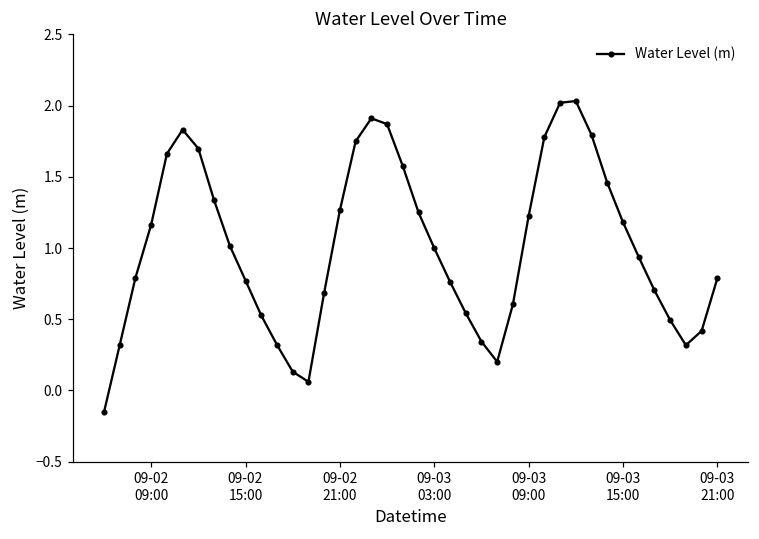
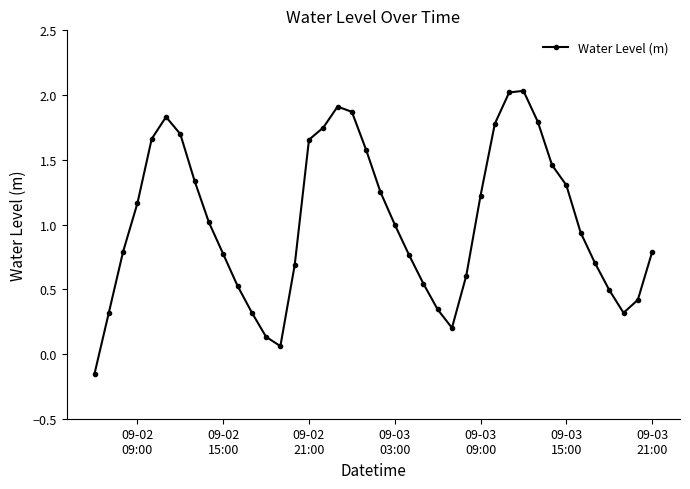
09-02 21:00: 1.27 -> 1.66
09-03 15:00: 1.18 -> 1.30
